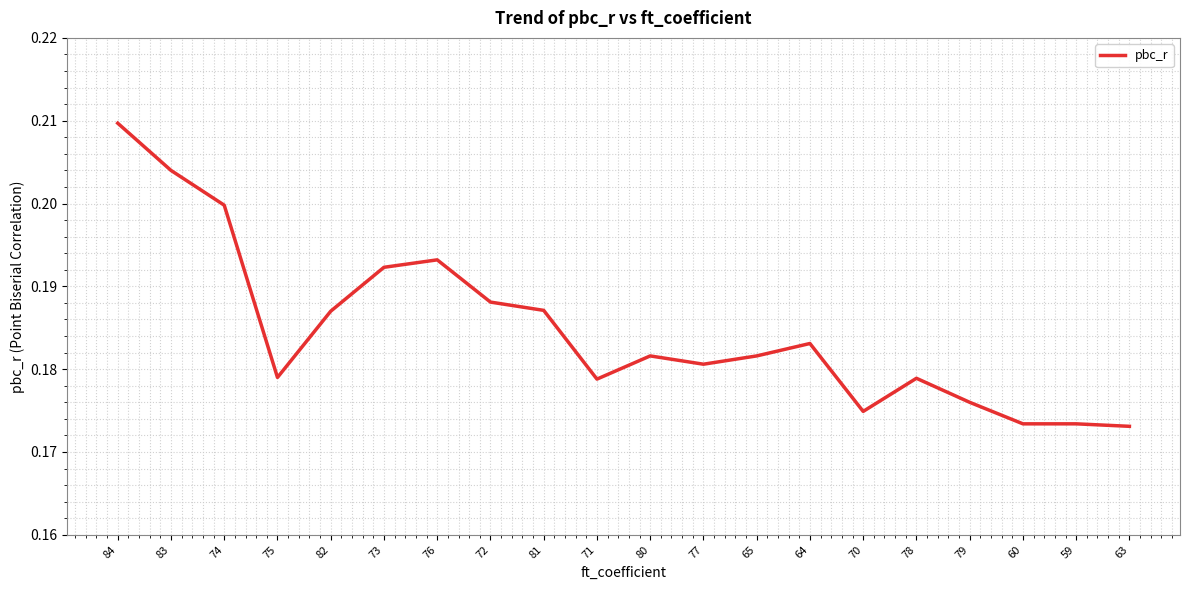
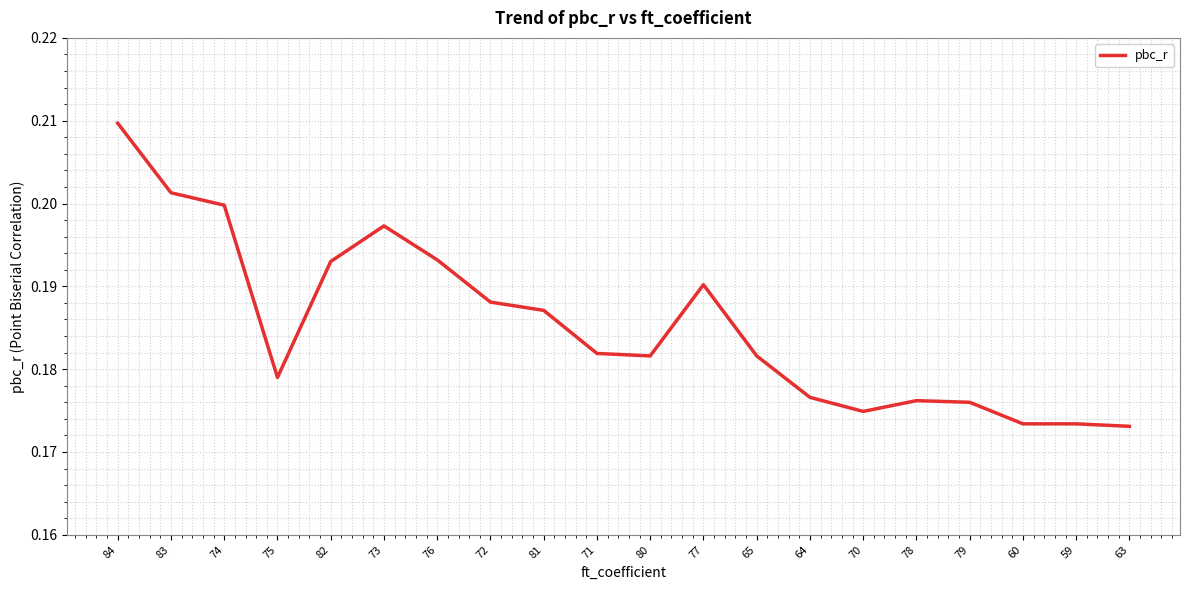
83: 0.204 -> 0.201
82: 0.187 -> 0.193
73: 0.192 -> 0.197
71: 0.179 -> 0.182
77: 0.181 -> 0.190
64: 0.183 -> 0.177
78: 0.179 -> 0.176
